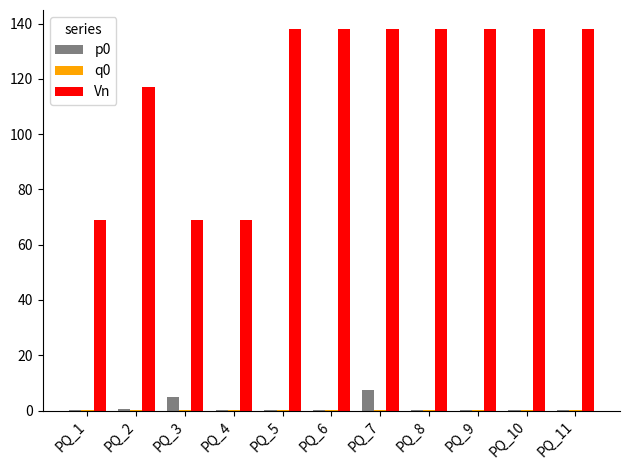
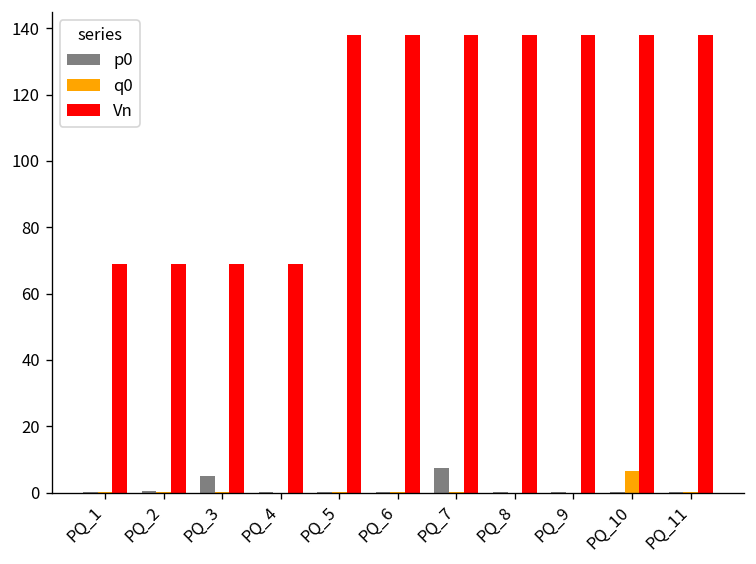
Vn, PQ_2: 117 -> 69
q0, PQ_10: 0 -> 6
